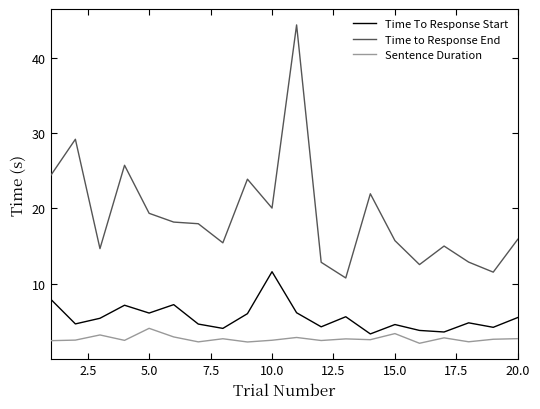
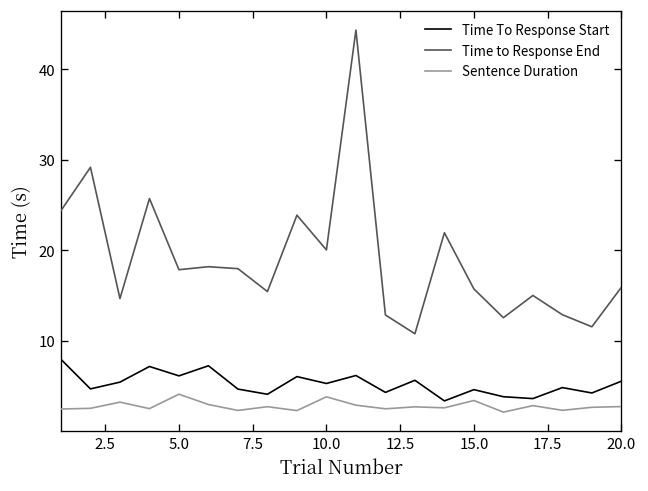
Time to Response End, 5.0: 19 -> 18
Time To Response Start, 10.0: 12 -> 5
Sentence Duration, 10.0: 3 -> 4
